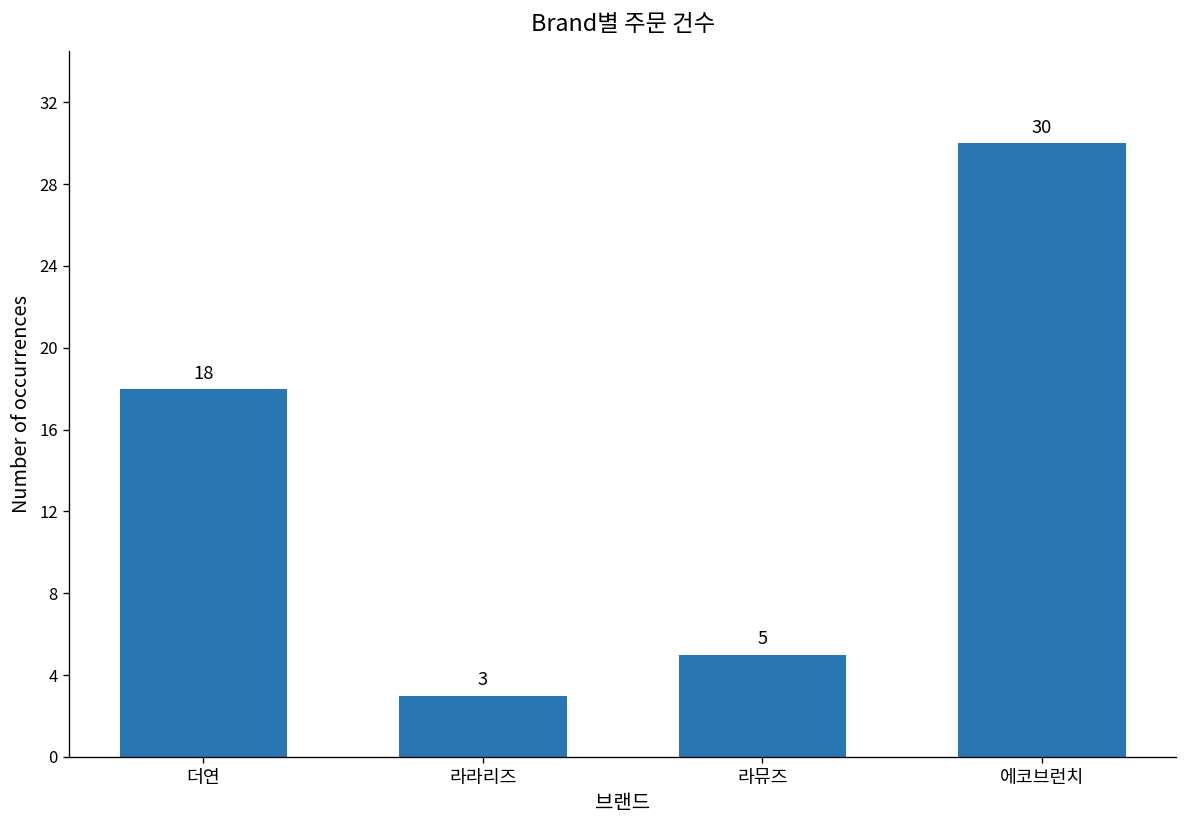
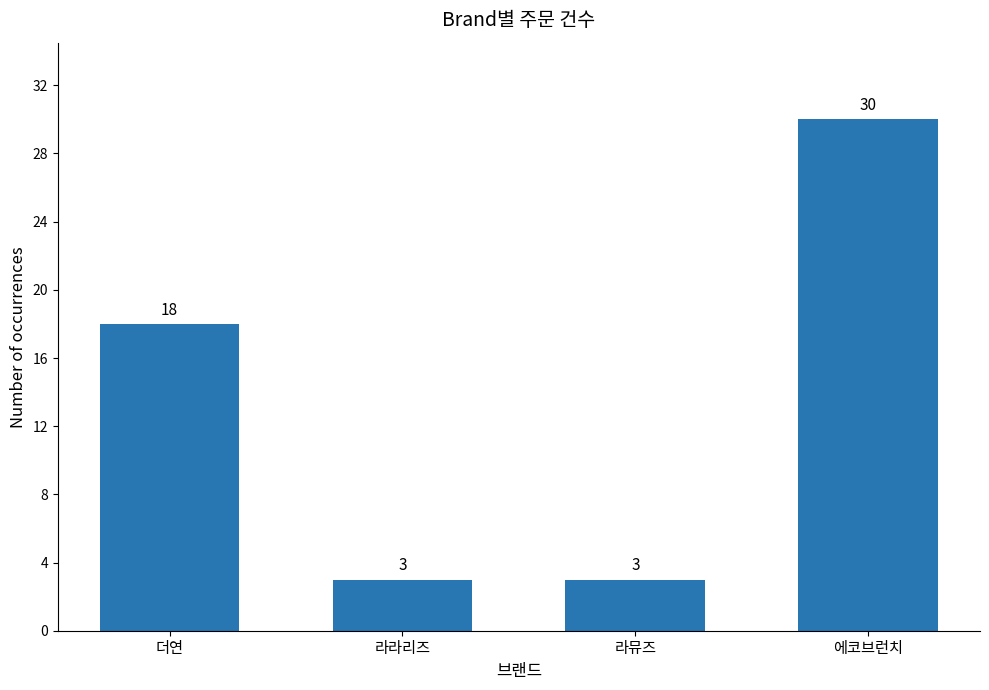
라뮤즈: 5 -> 3
